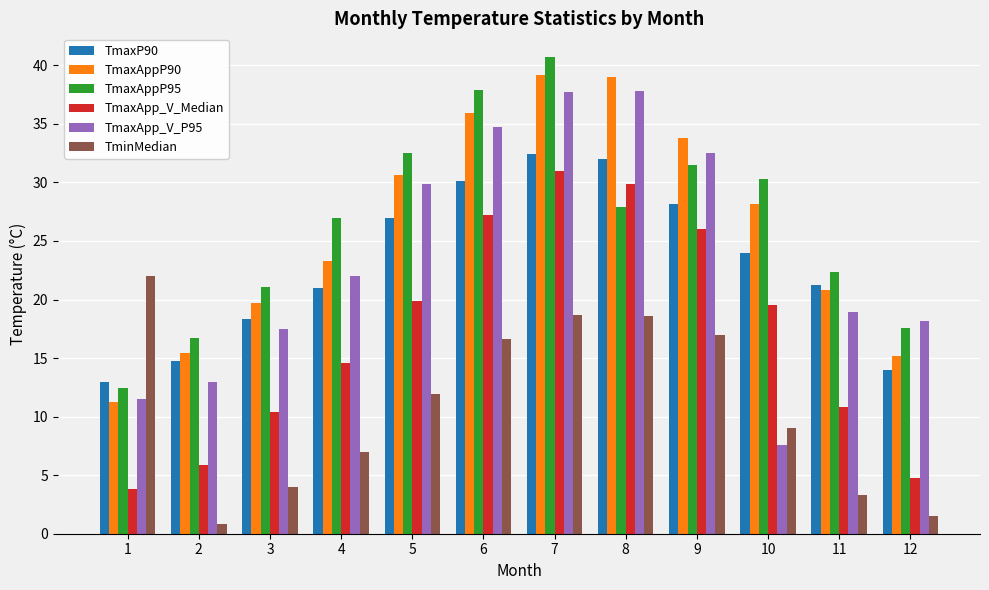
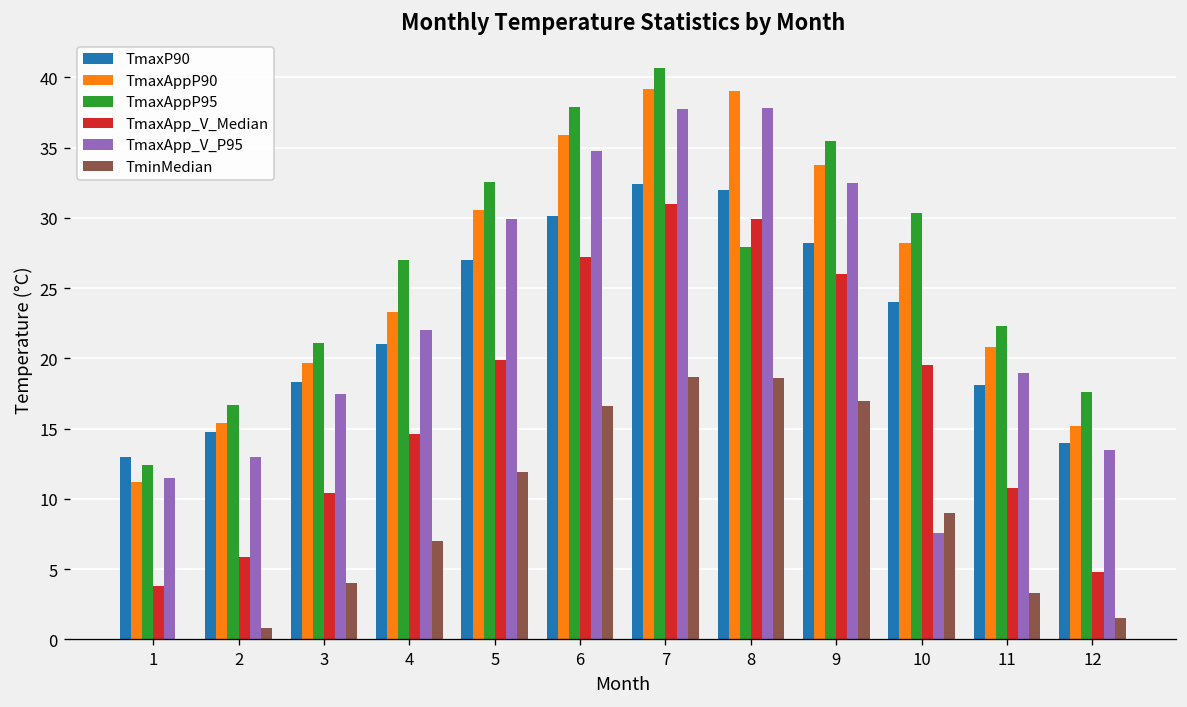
TminMedian, 1: 22 -> 0
TmaxAppP95, 9: 31.5 -> 35.5
TmaxP90, 11: 21.2 -> 18.1
TmaxApp_V_P95, 12: 18.2 -> 13.5
